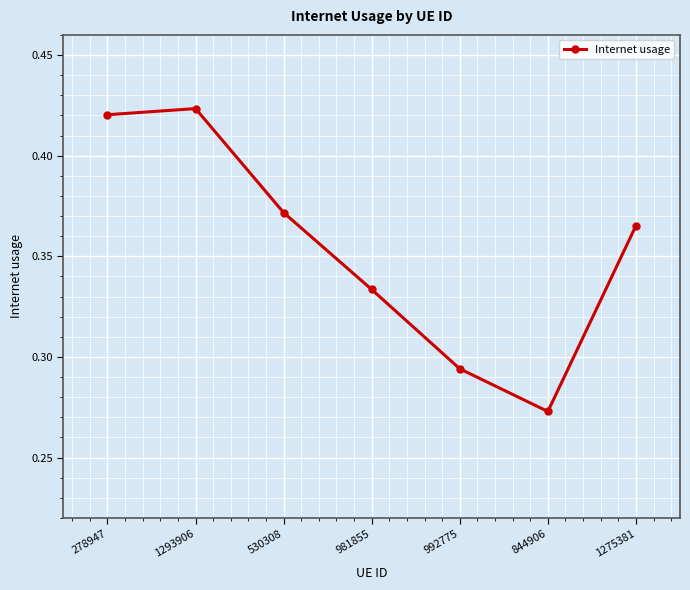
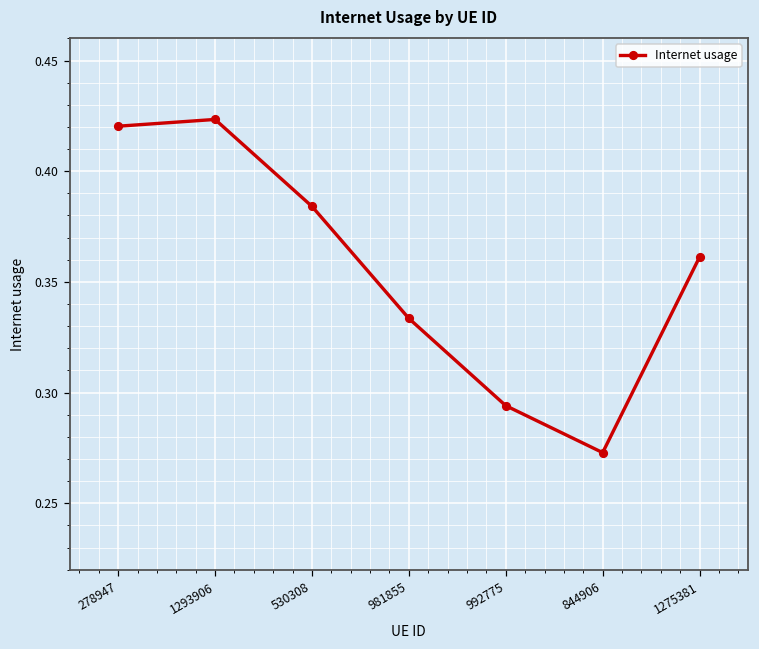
530308: 0.372 -> 0.384
1275381: 0.365 -> 0.361
